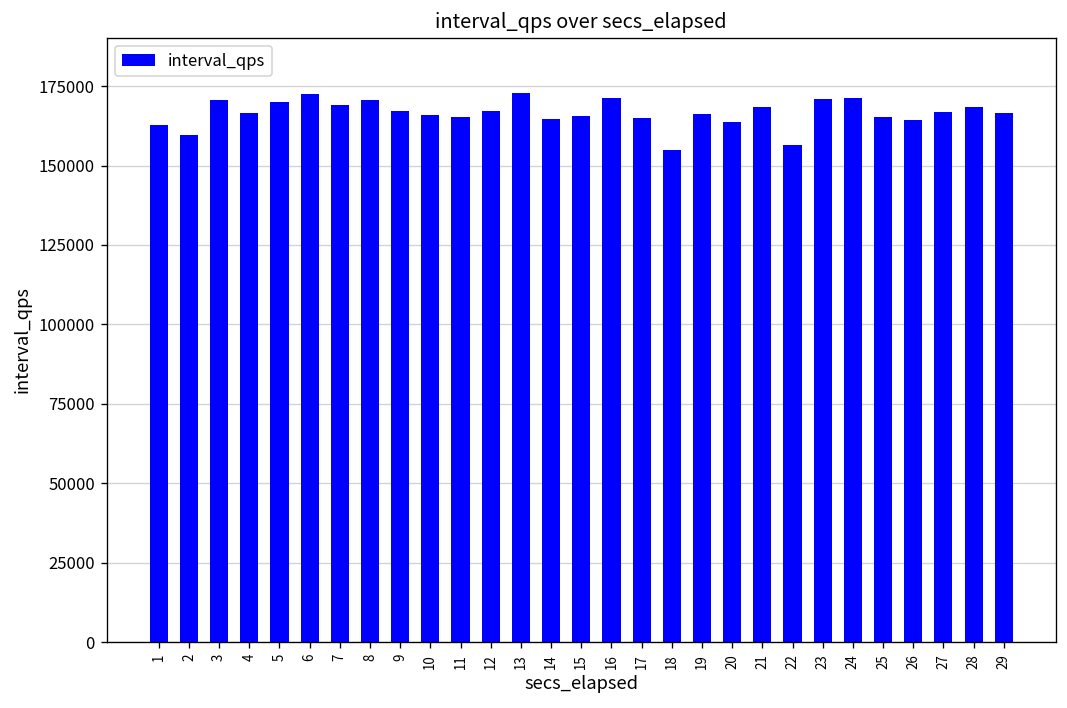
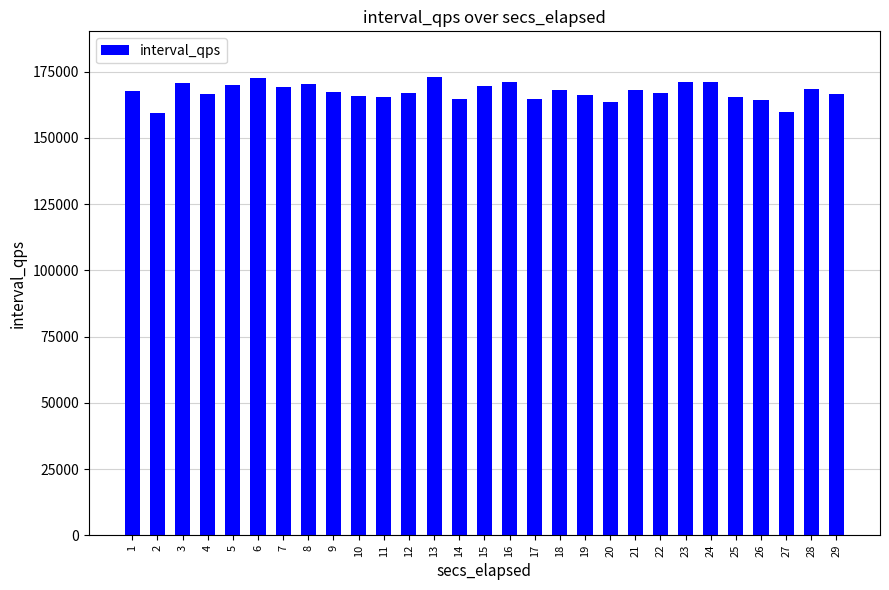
1: 163000 -> 168000
15: 165000 -> 170000
18: 155000 -> 168000
22: 157000 -> 167000
27: 167000 -> 160000
